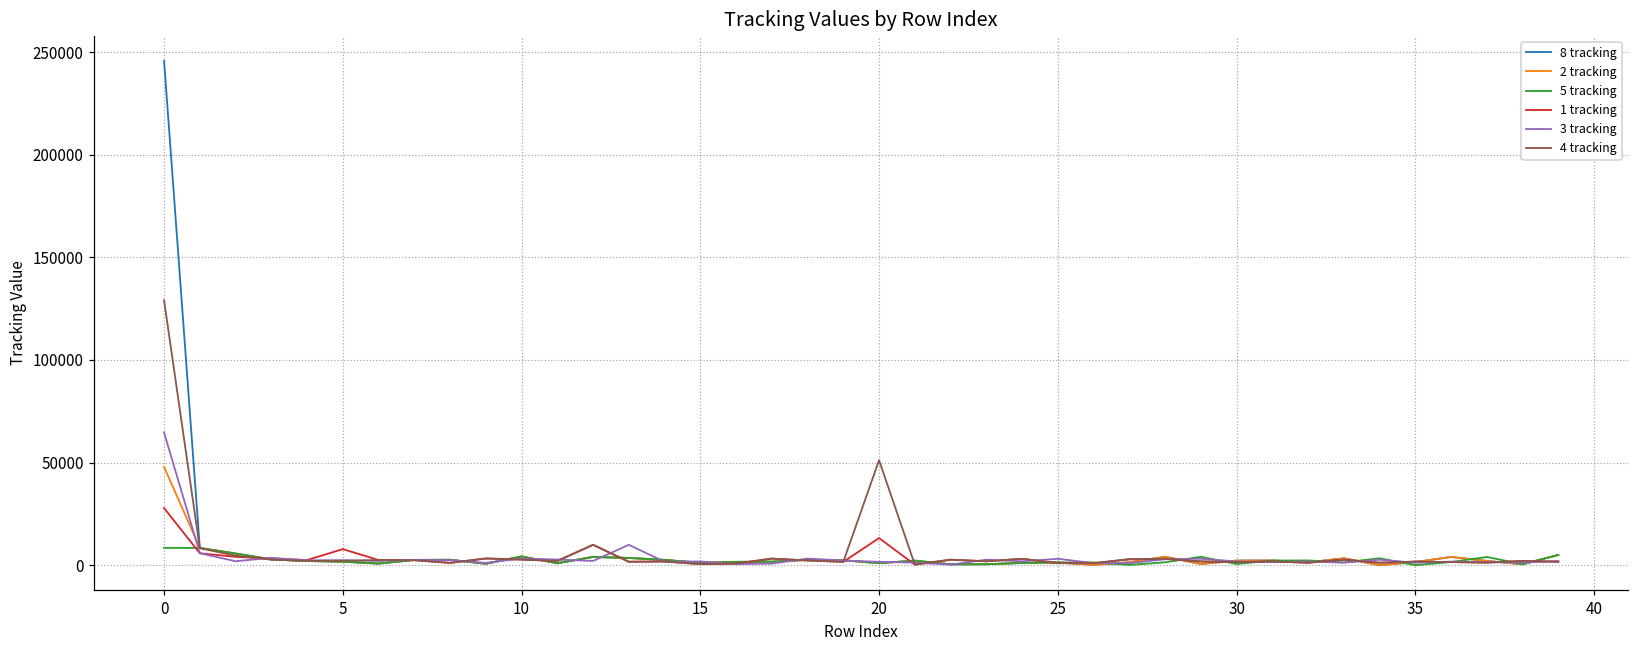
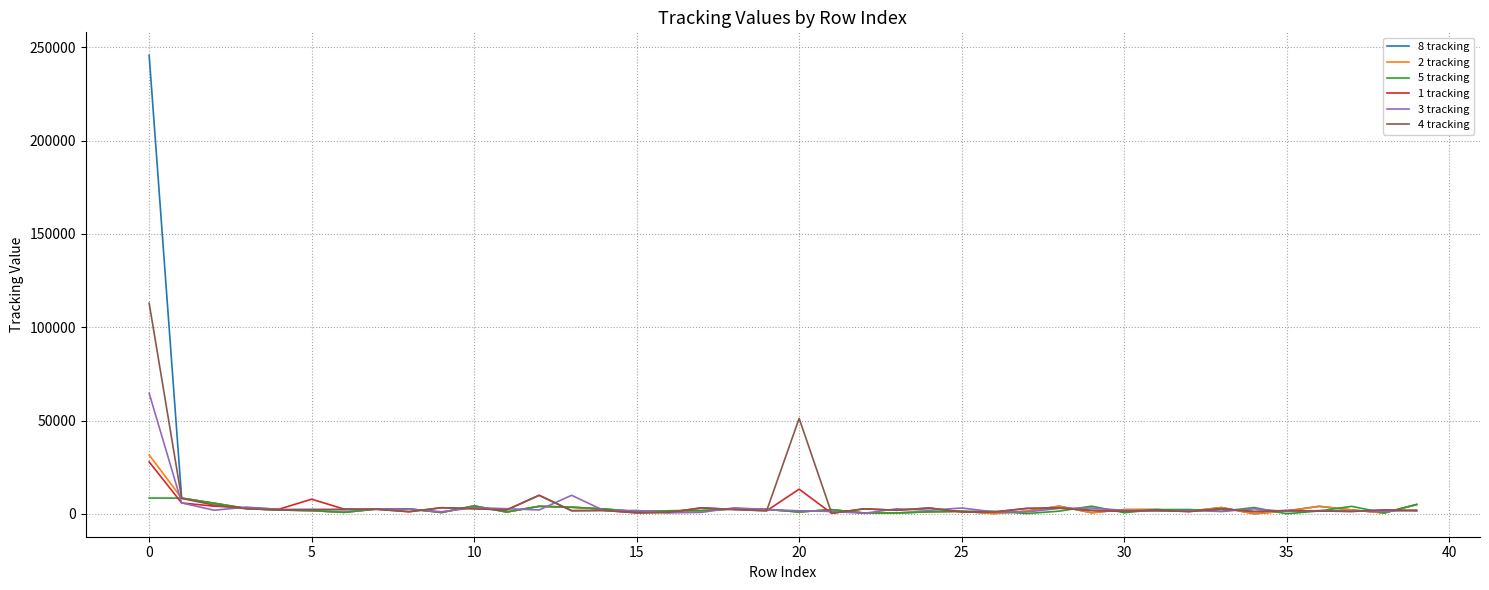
2 tracking, 0: 48000 -> 32000
4 tracking, 0: 129000 -> 113000
